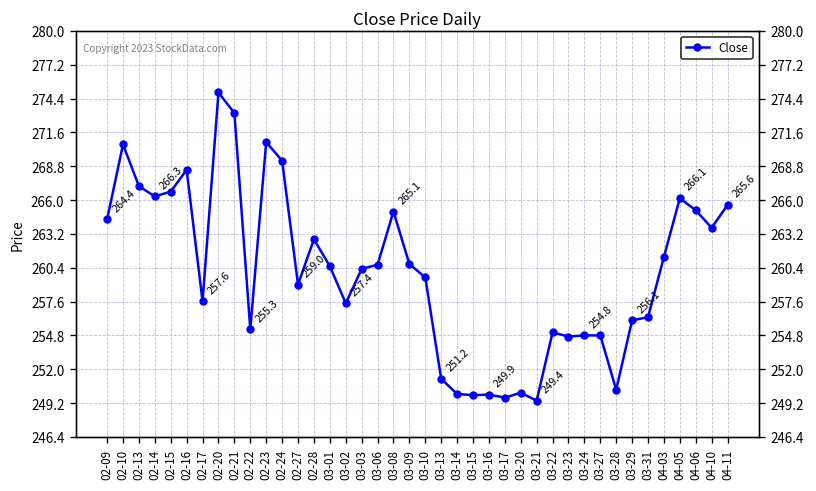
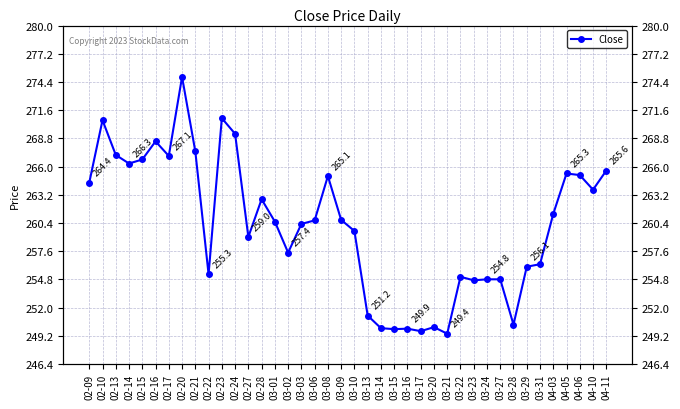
02-17: 257.6 -> 267.1
02-21: 273.2 -> 267.5
04-05: 266.1 -> 265.3
